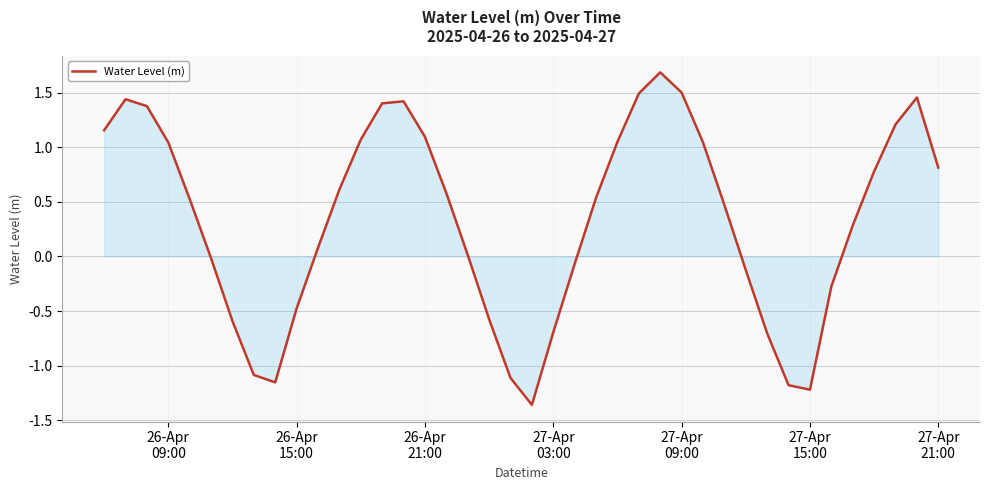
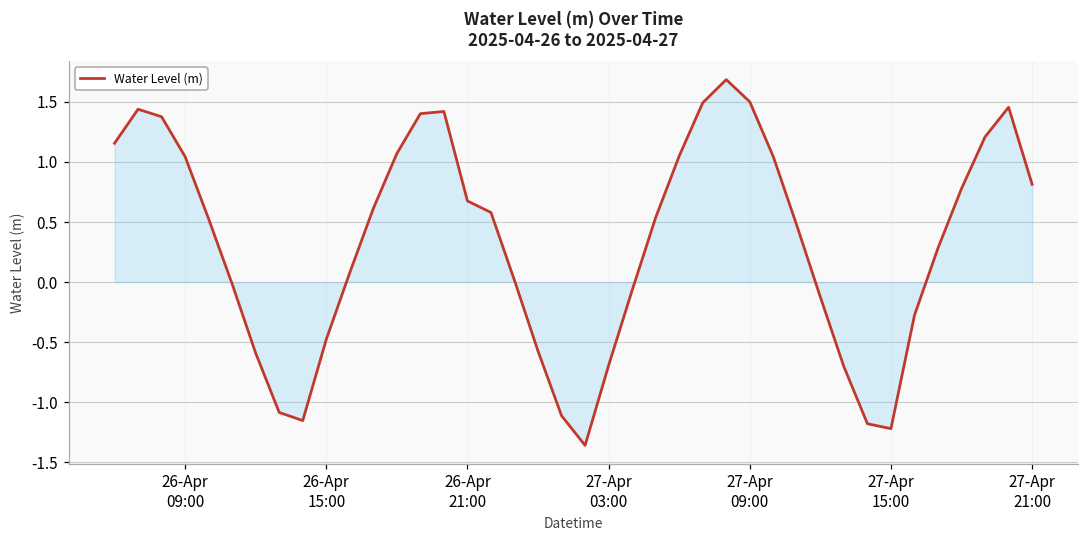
Water Level (m), 26-Apr 21:00: 1.10 -> 0.68
